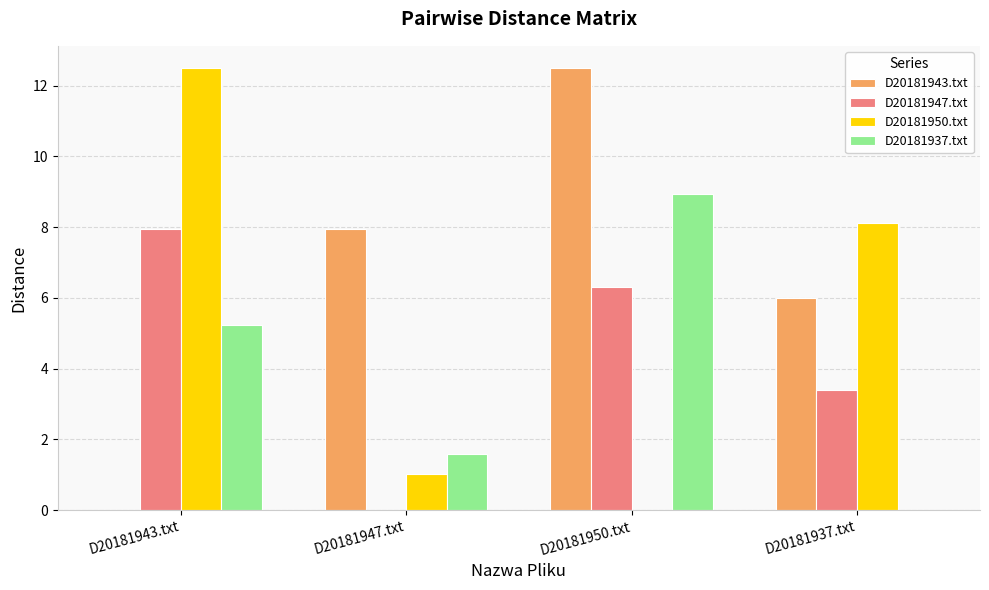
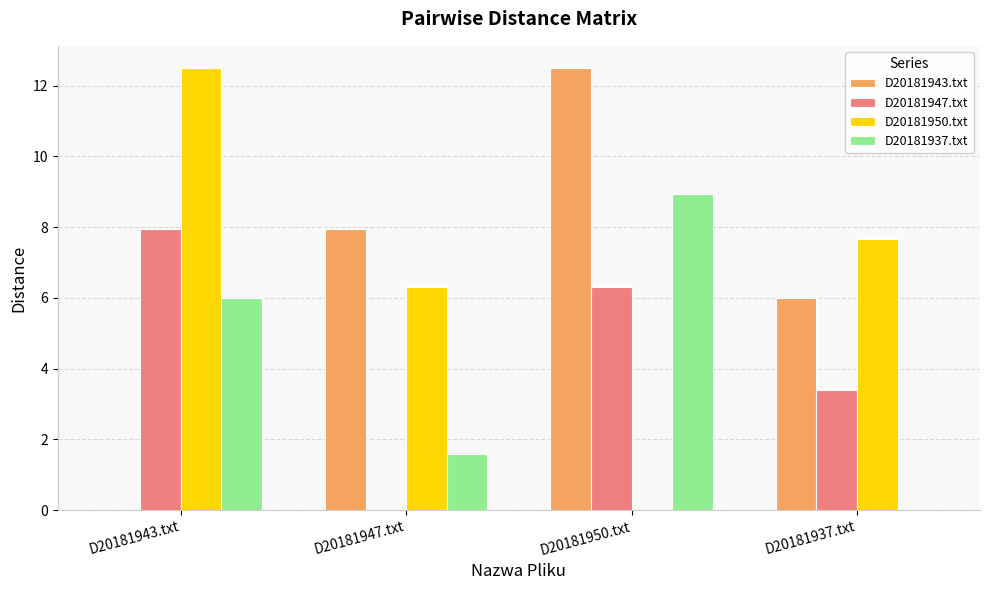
D20181937.txt, D20181943.txt: 5.2 -> 6.0
D20181950.txt, D20181947.txt: 1.0 -> 6.3
D20181950.txt, D20181937.txt: 8.1 -> 7.7
